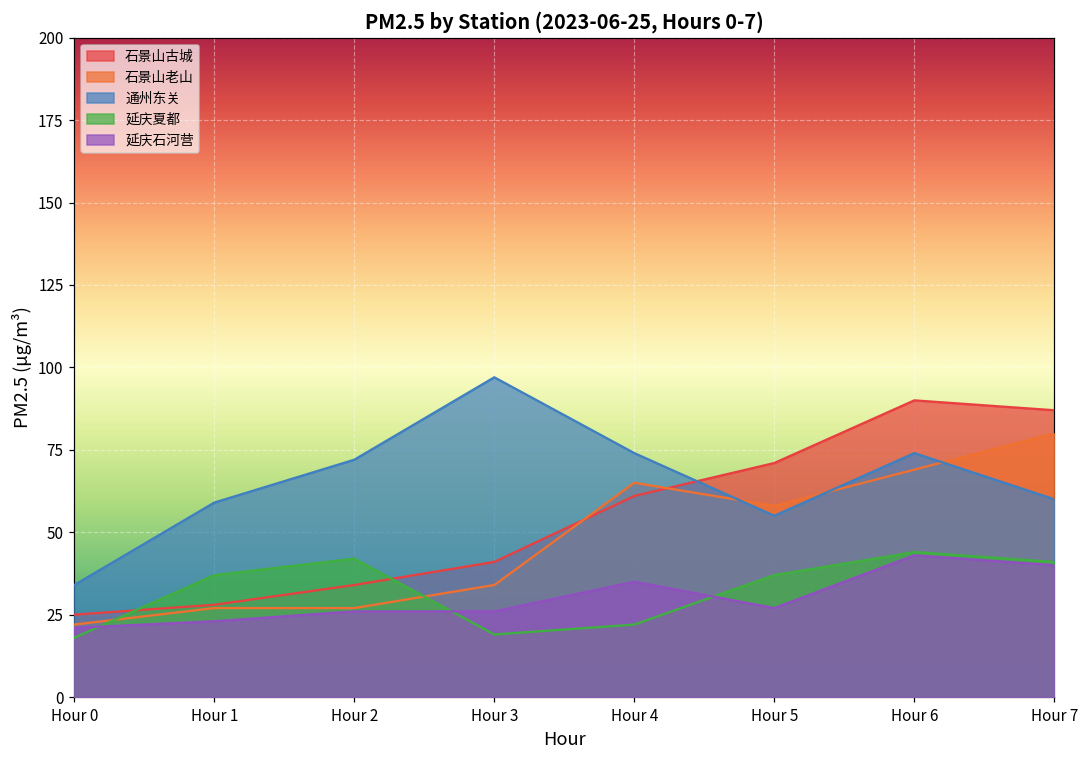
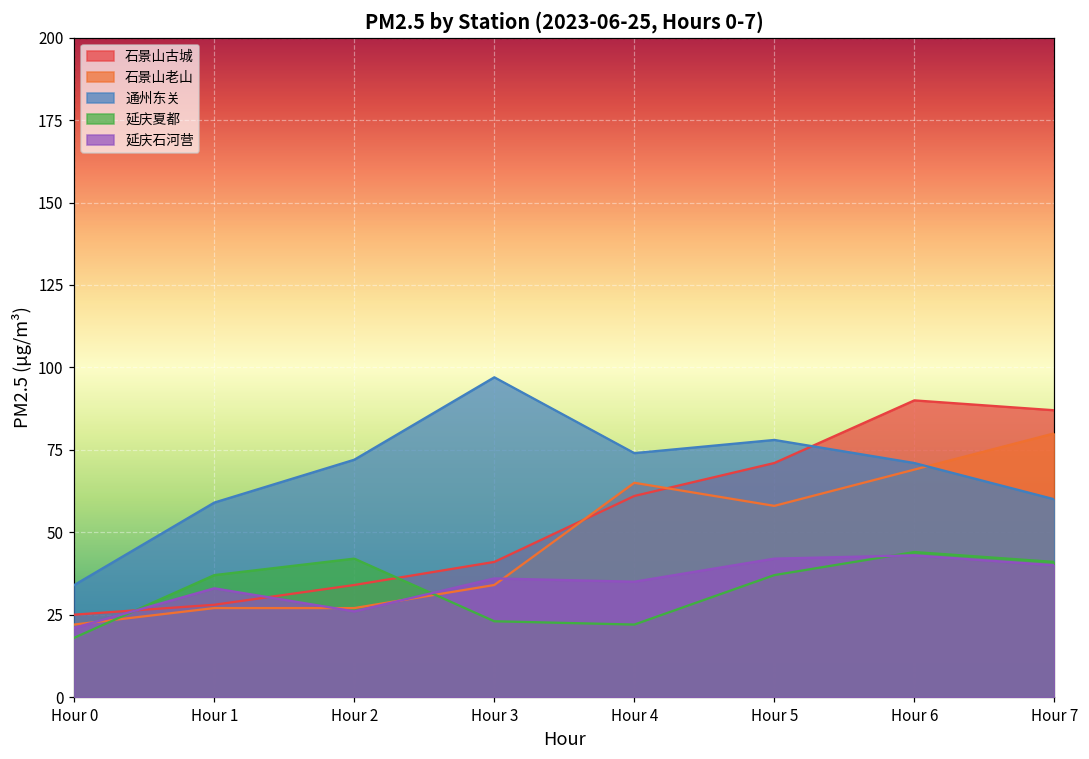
延庆石河营, Hour 1: 23 -> 33
延庆夏都, Hour 3: 19 -> 23
延庆石河营, Hour 3: 26 -> 36
通州东关, Hour 5: 55 -> 78
延庆石河营, Hour 5: 27 -> 42
通州东关, Hour 6: 74 -> 71
